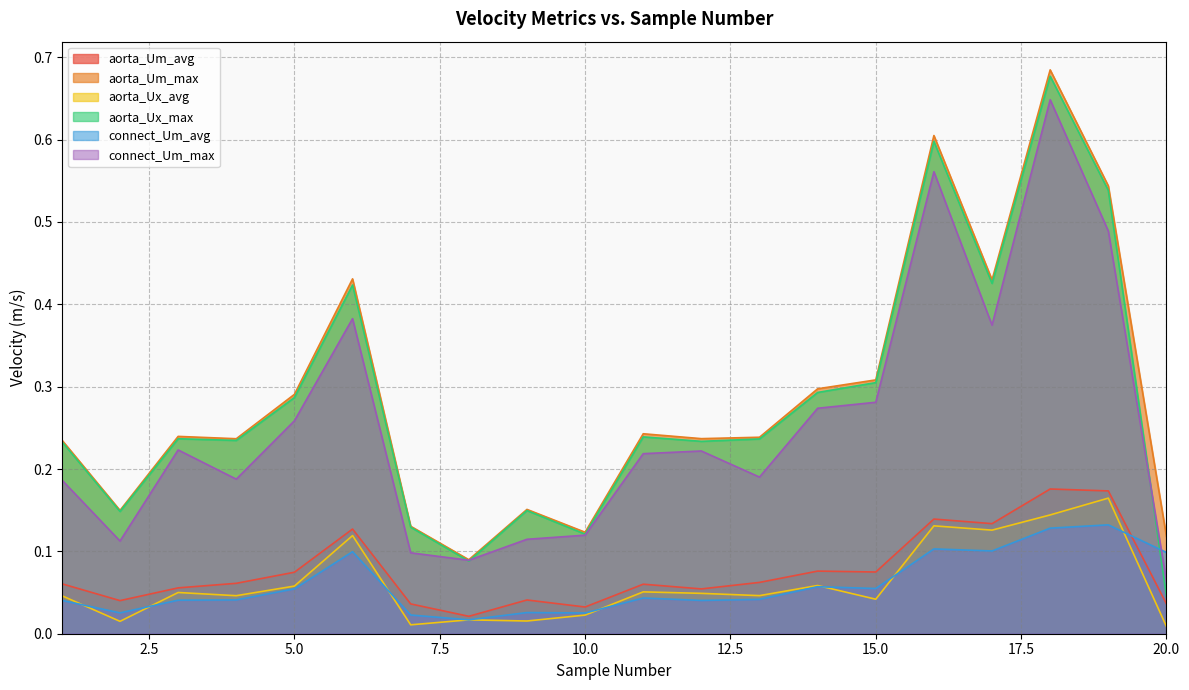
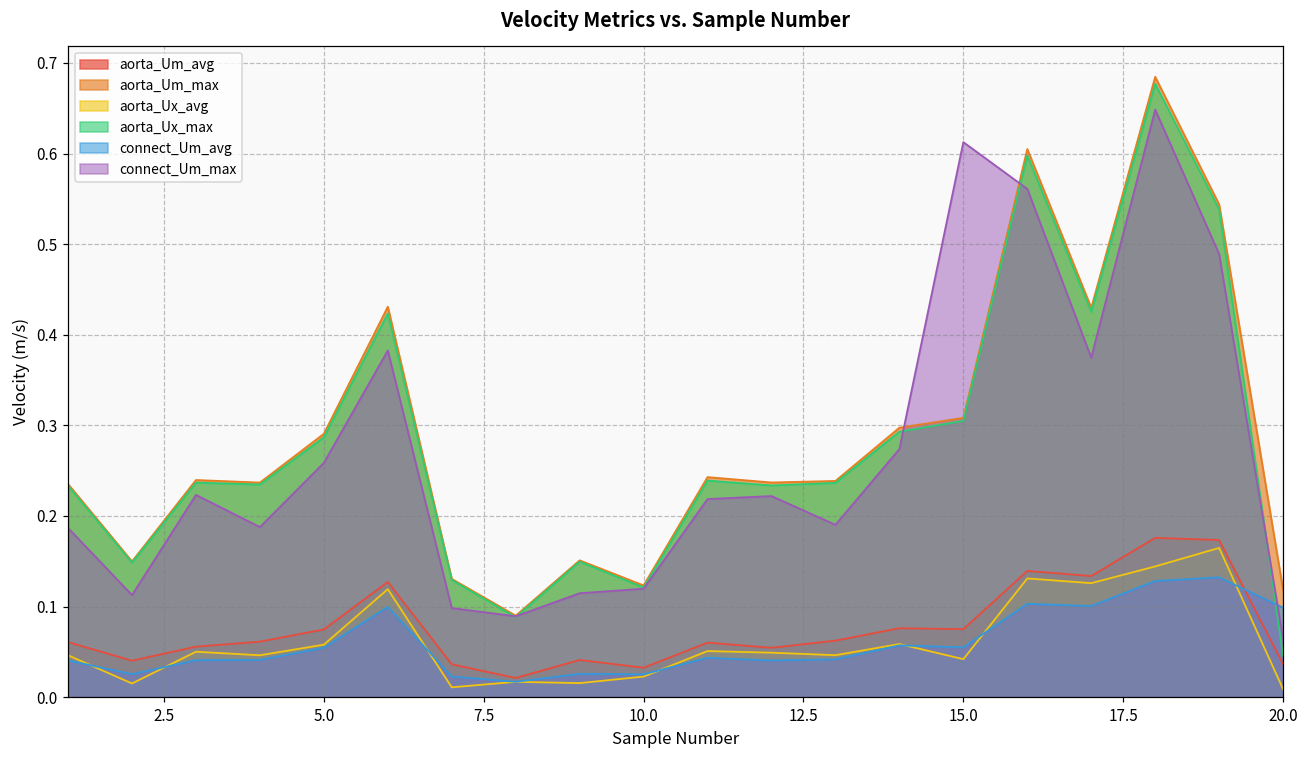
connect_Um_max, 15.0: 0.28 -> 0.61
